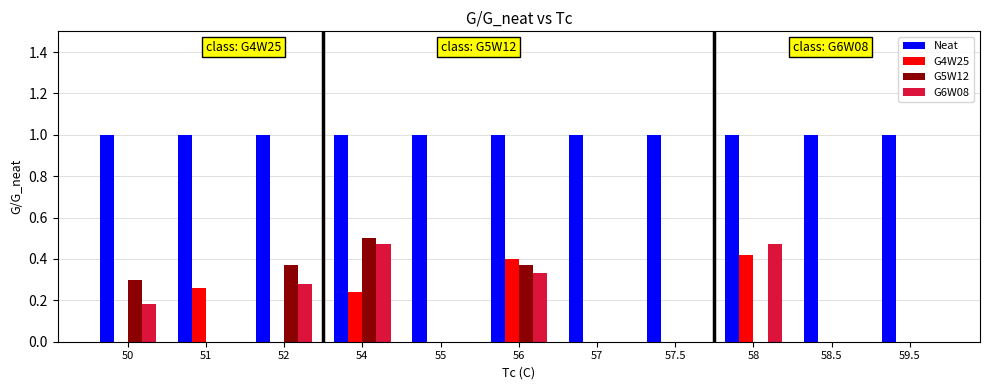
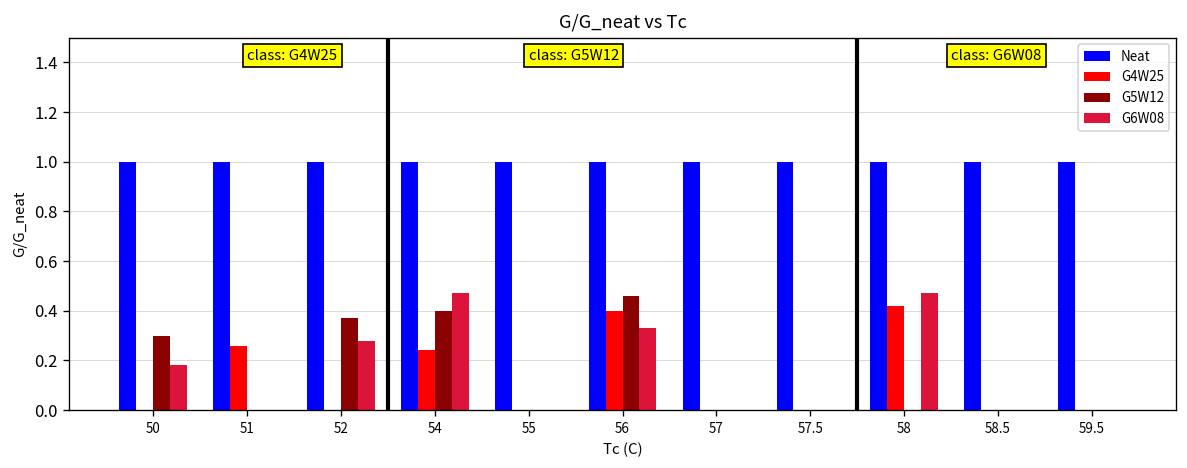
G5W12, 54: 0.5 -> 0.4
G5W12, 56: 0.37 -> 0.46
